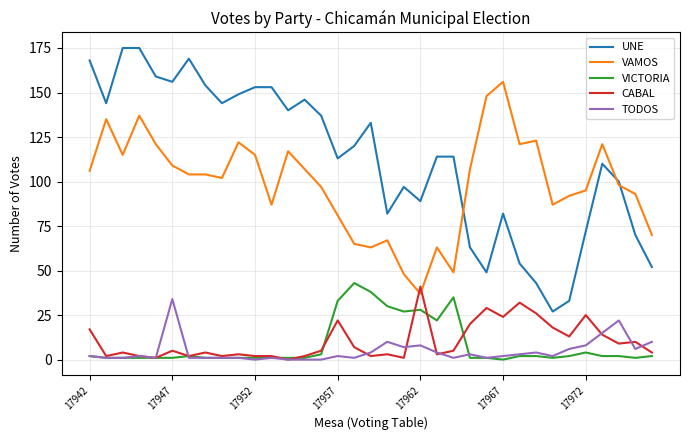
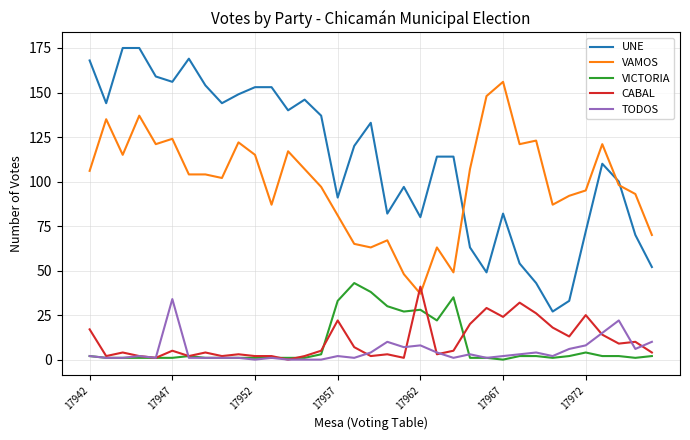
VAMOS, 17947: 109 -> 124
UNE, 17957: 113 -> 91
UNE, 17962: 89 -> 80
